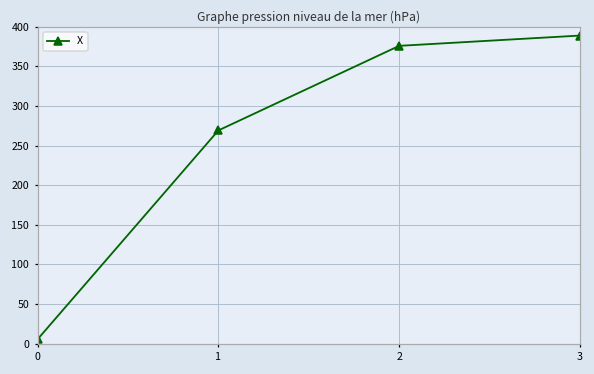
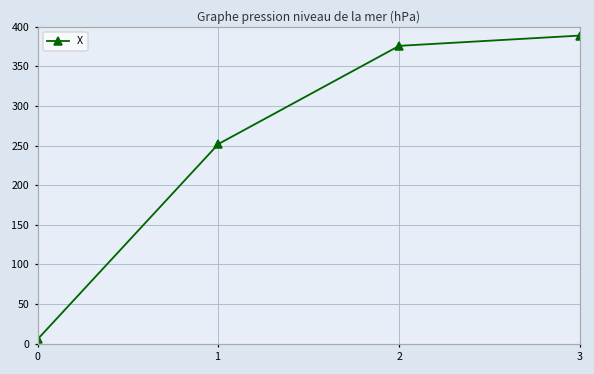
1: 270 -> 250
